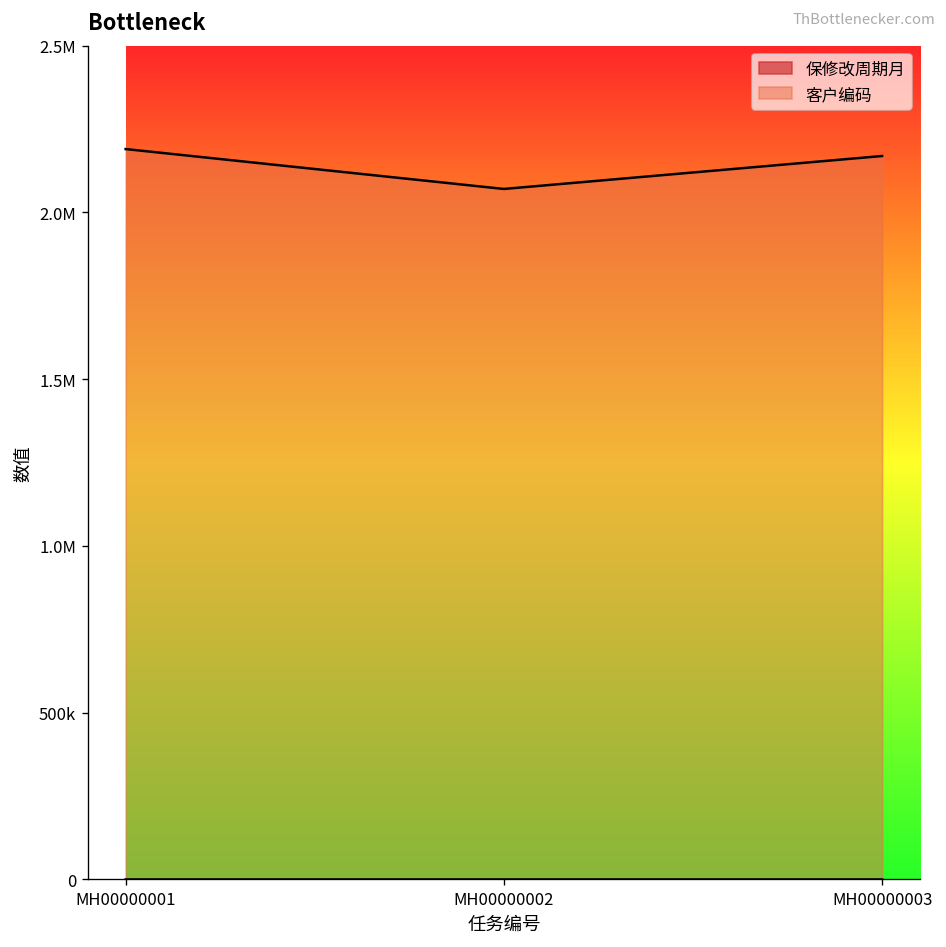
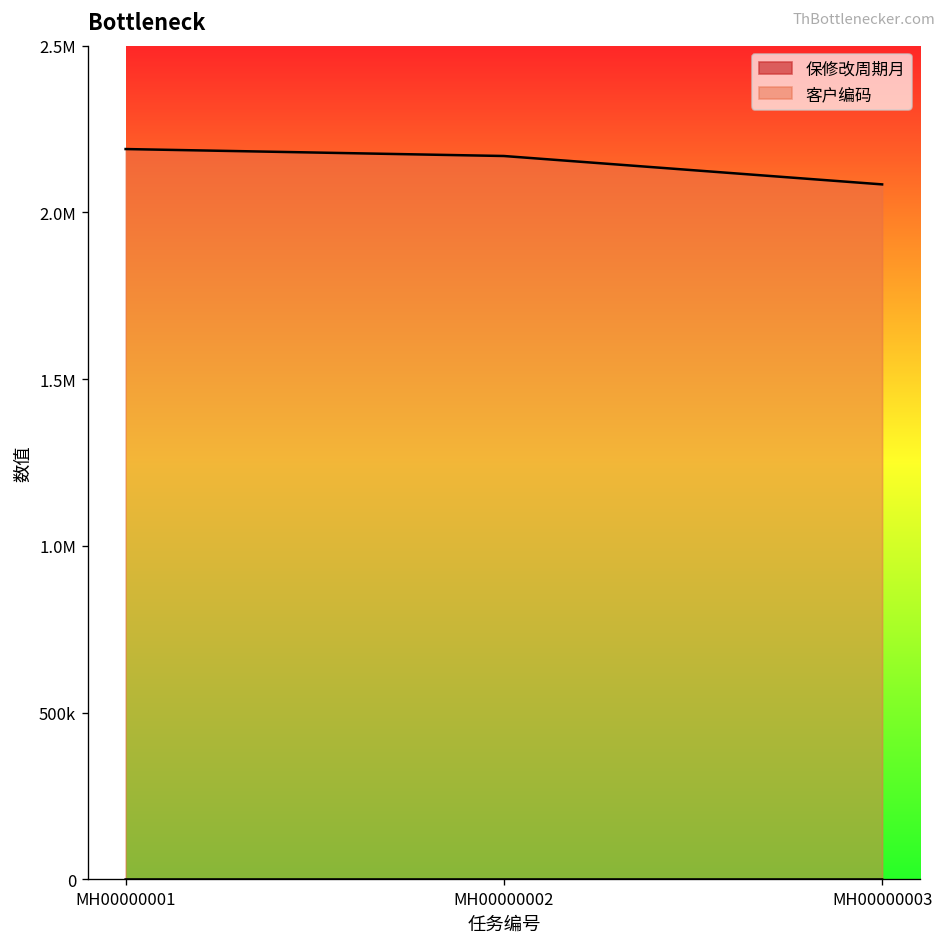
客户编码, MH00000002: 2070000 -> 2170000
客户编码, MH00000003: 2170000 -> 2080000
